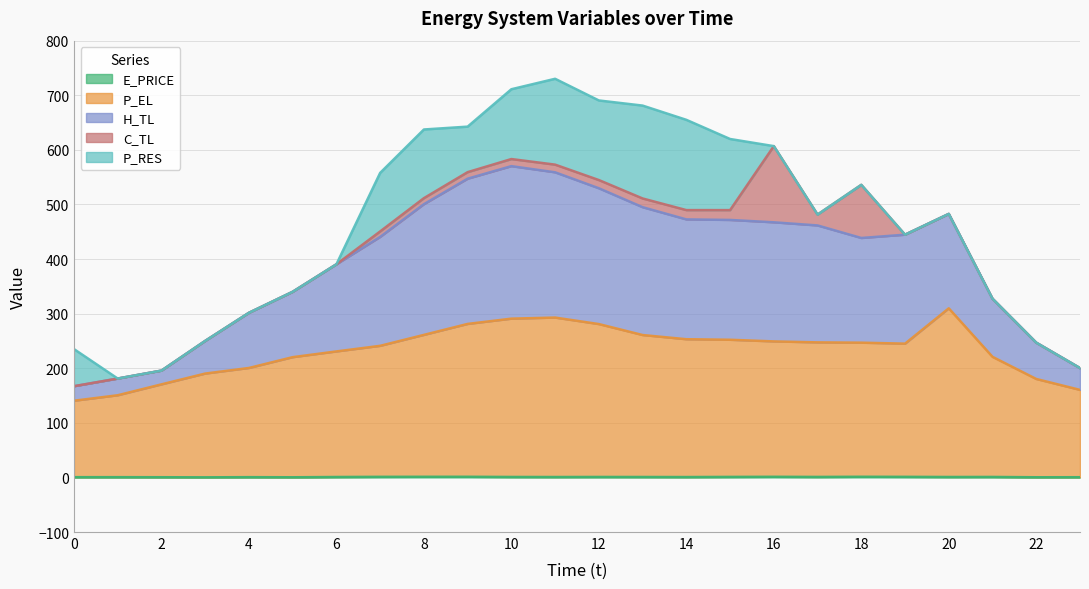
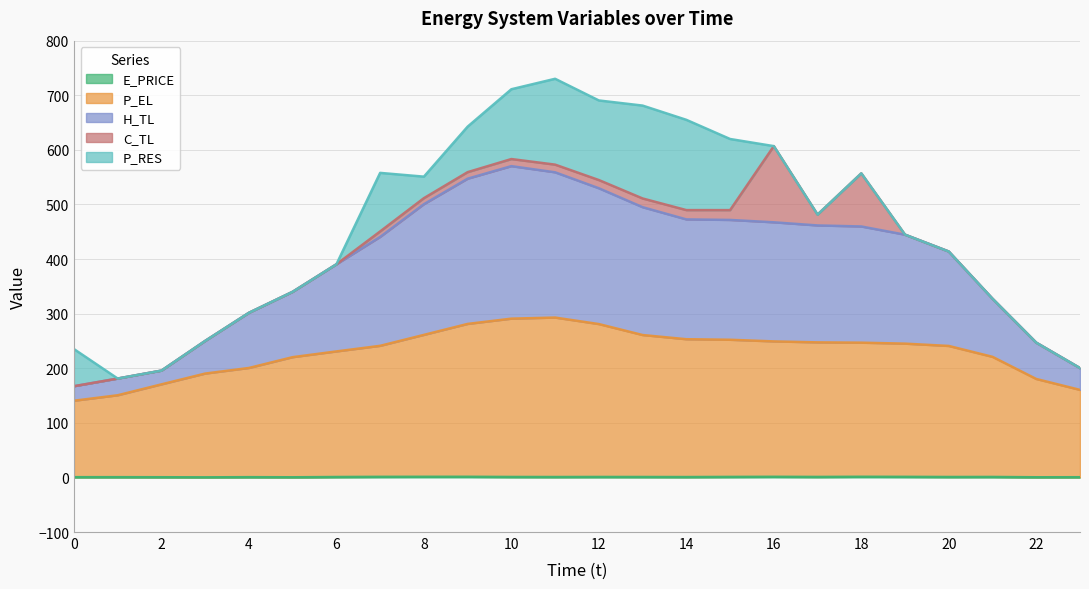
P_RES, 8: 130 -> 40
H_TL, 18: 190 -> 210
P_EL, 20: 310 -> 240
